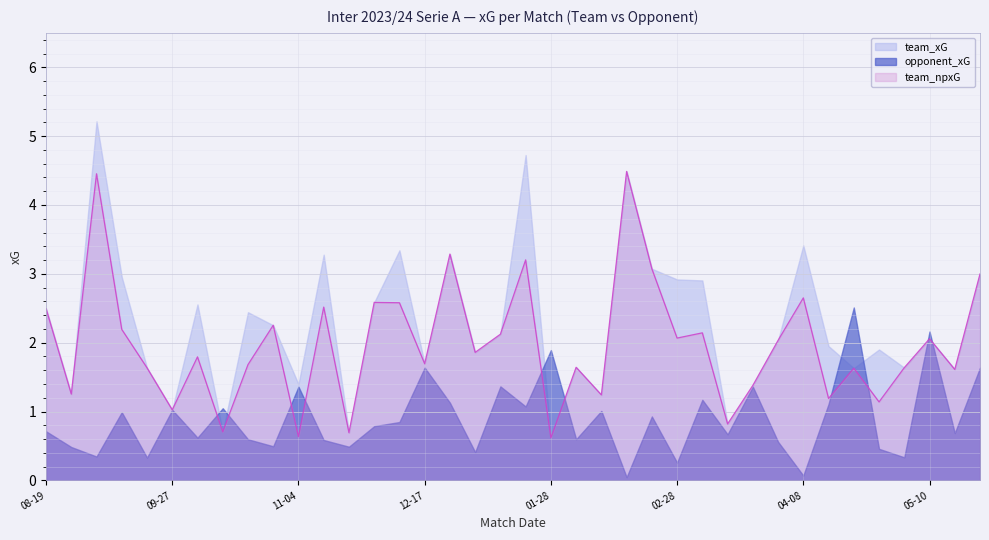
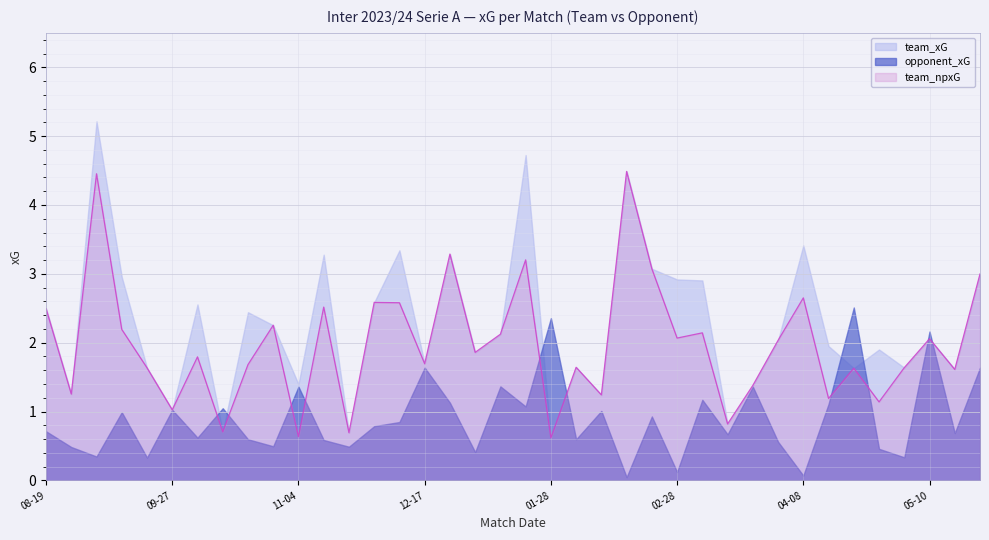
opponent_xG, 01-28: 1.9 -> 2.4
opponent_xG, 02-28: 0.3 -> 0.1
